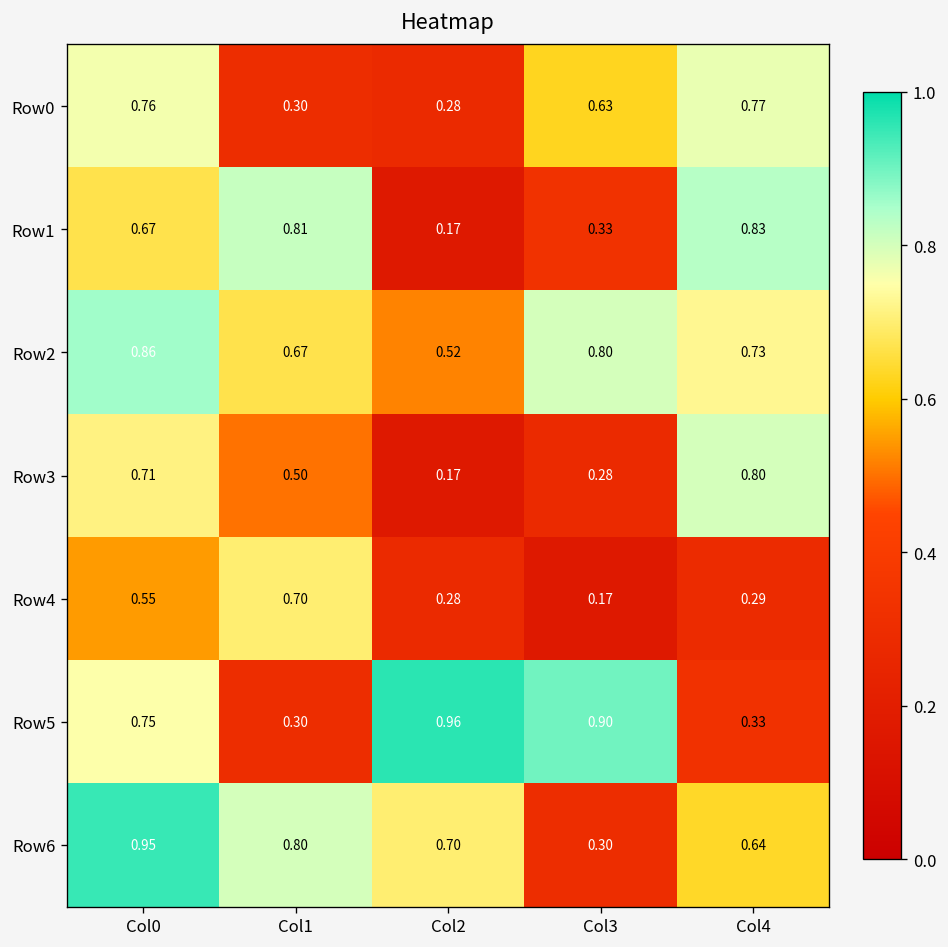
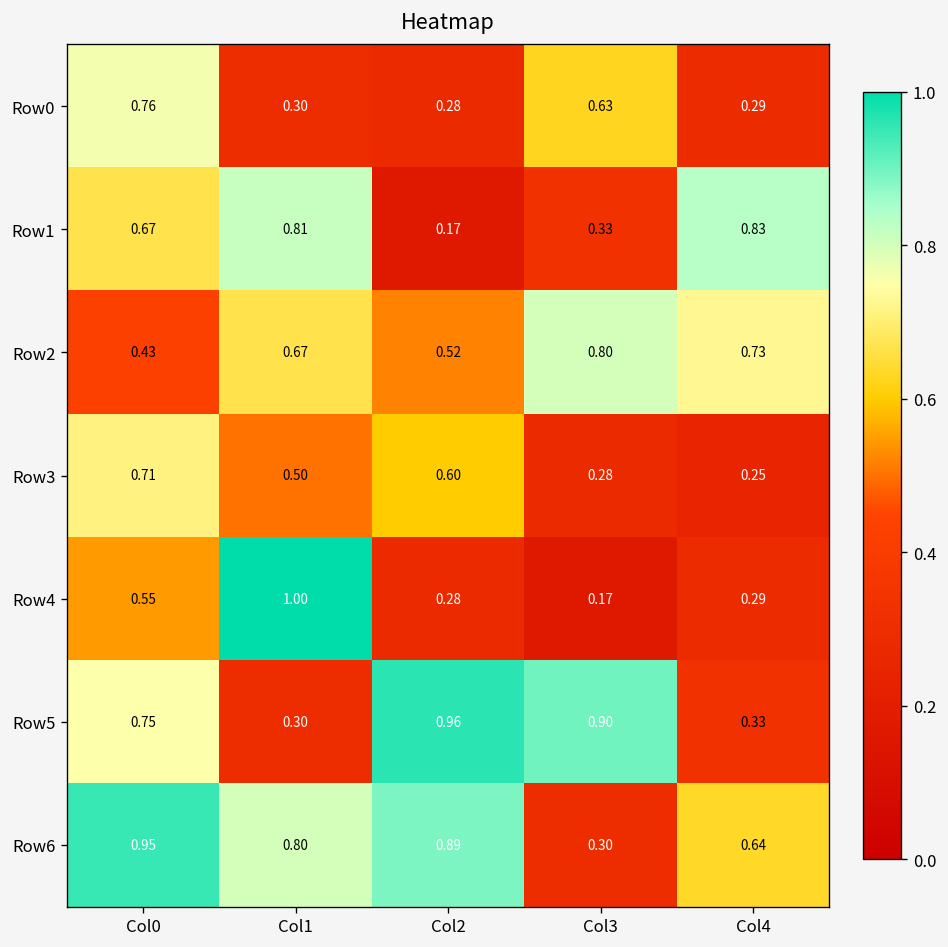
Row0, Col4: 0.77 -> 0.29
Row2, Col0: 0.86 -> 0.43
Row3, Col2: 0.17 -> 0.60
Row3, Col4: 0.80 -> 0.25
Row4, Col1: 0.70 -> 1.00
Row6, Col2: 0.70 -> 0.89
